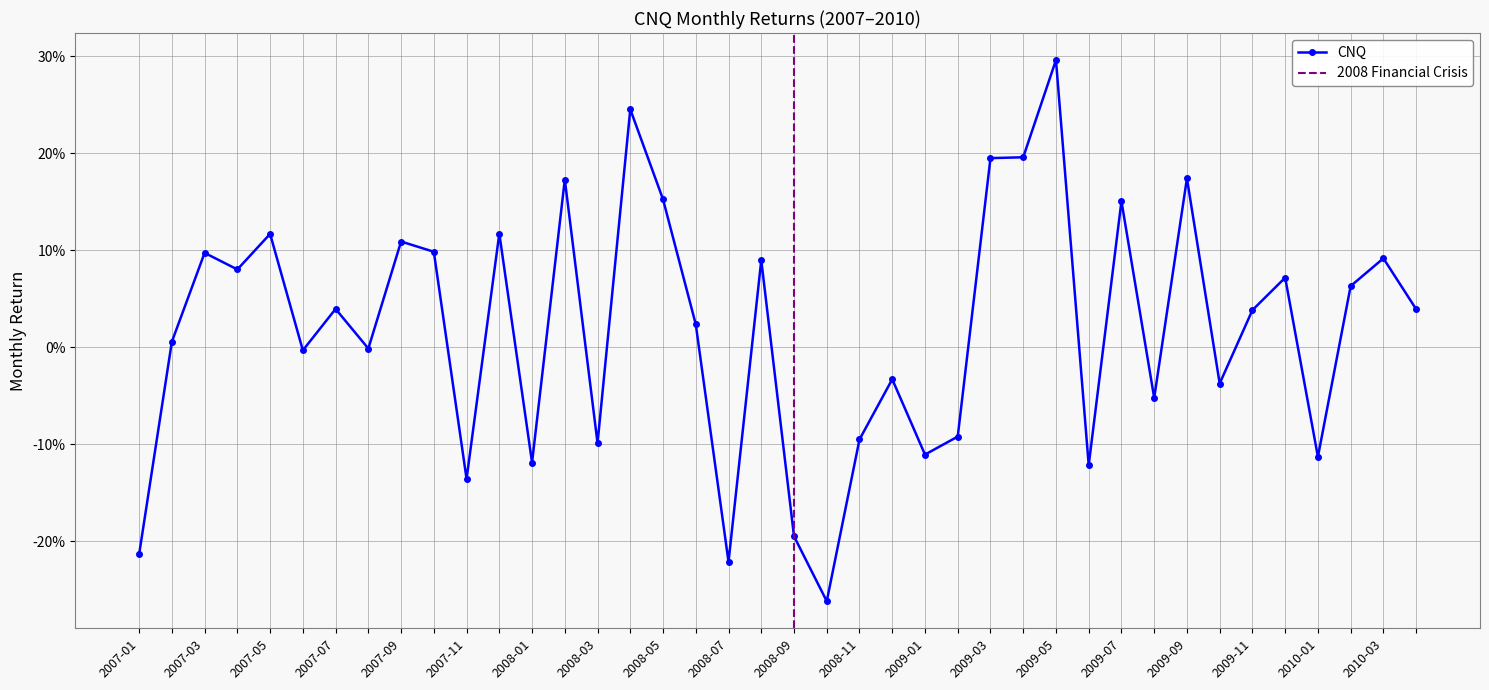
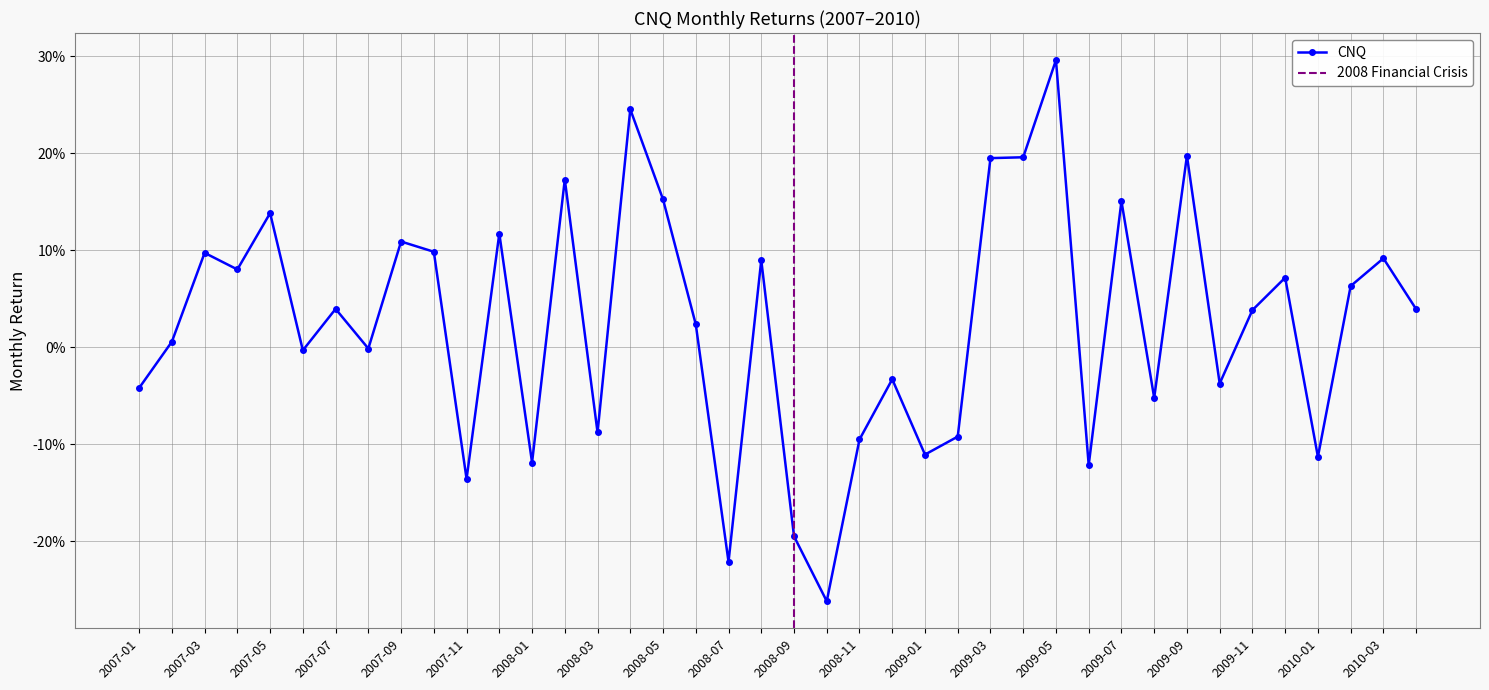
2007-01: -21% -> -4%
2007-05: 12% -> 14%
2008-03: -10% -> -9%
2009-09: 17% -> 20%
